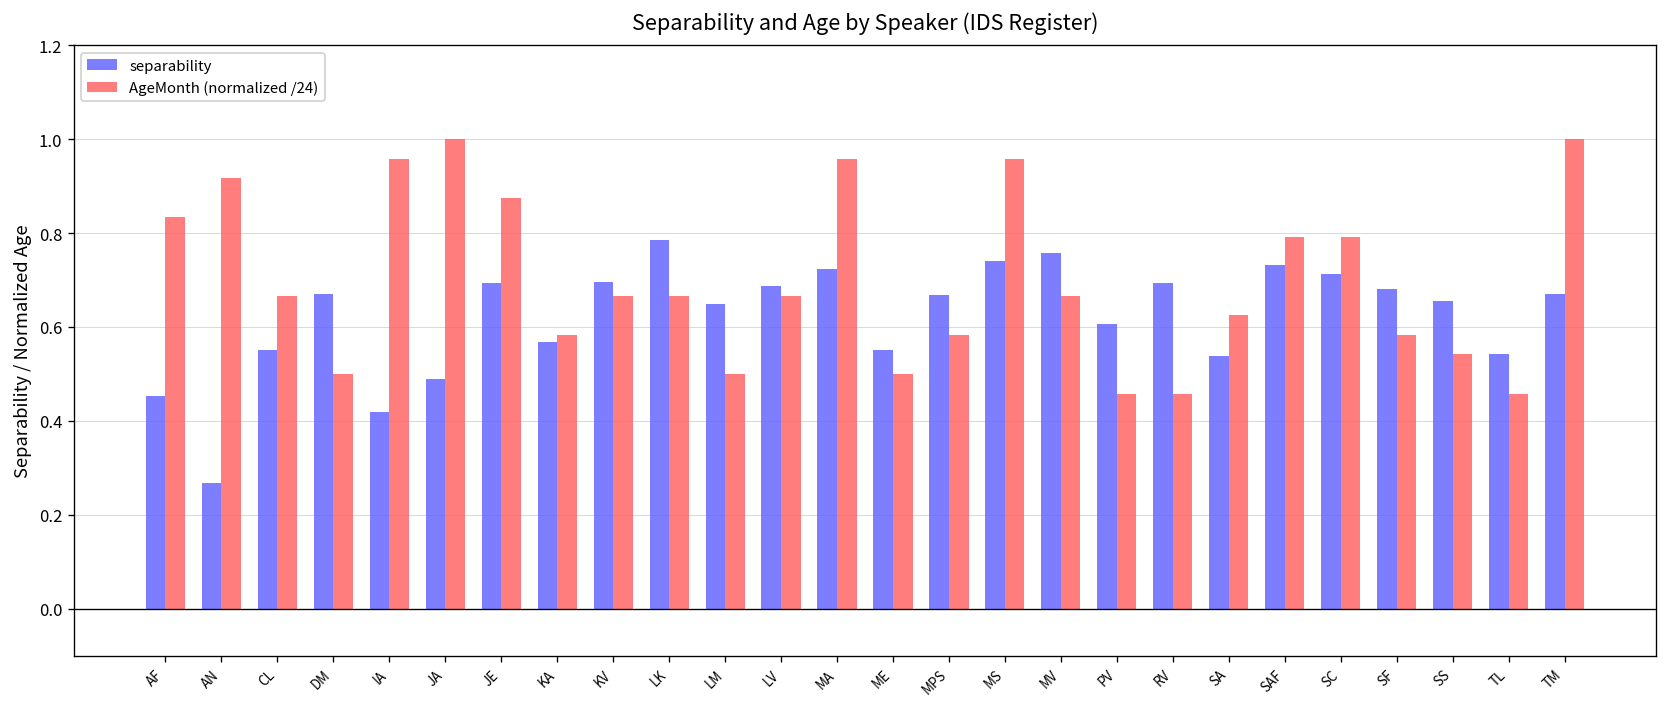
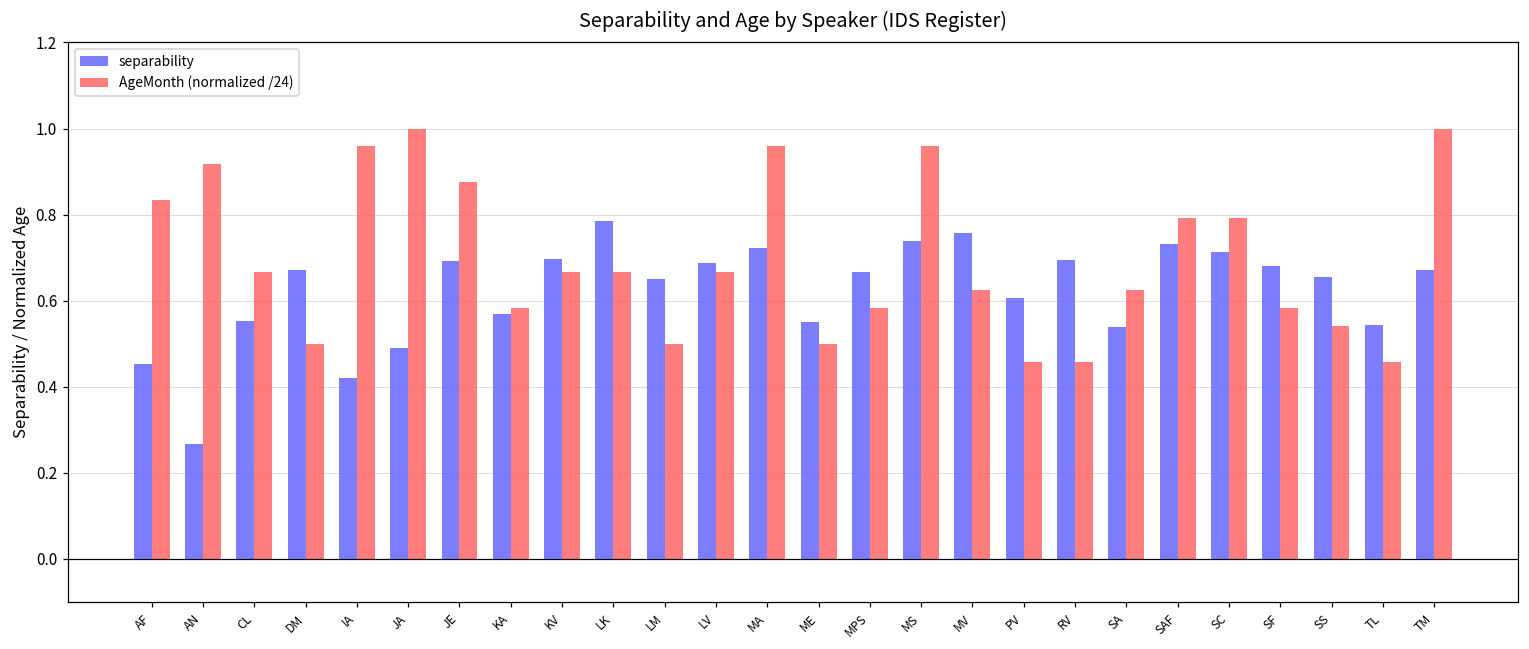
AgeMonth (normalized /24), MV: 0.67 -> 0.63
